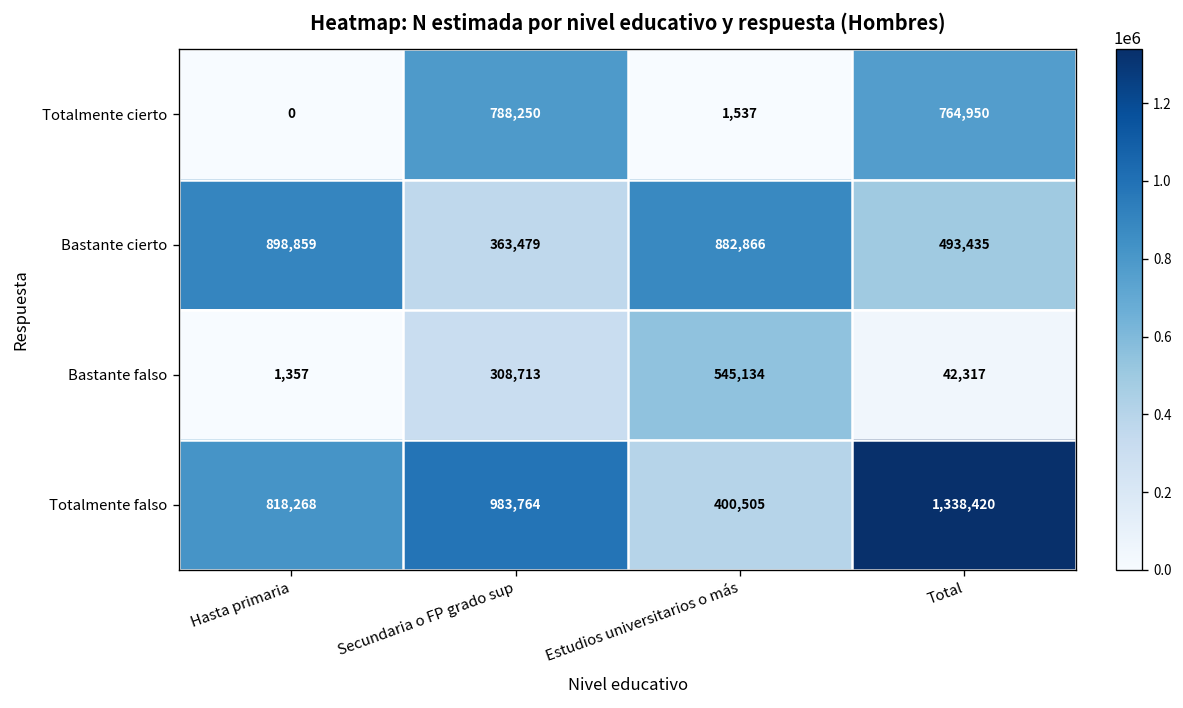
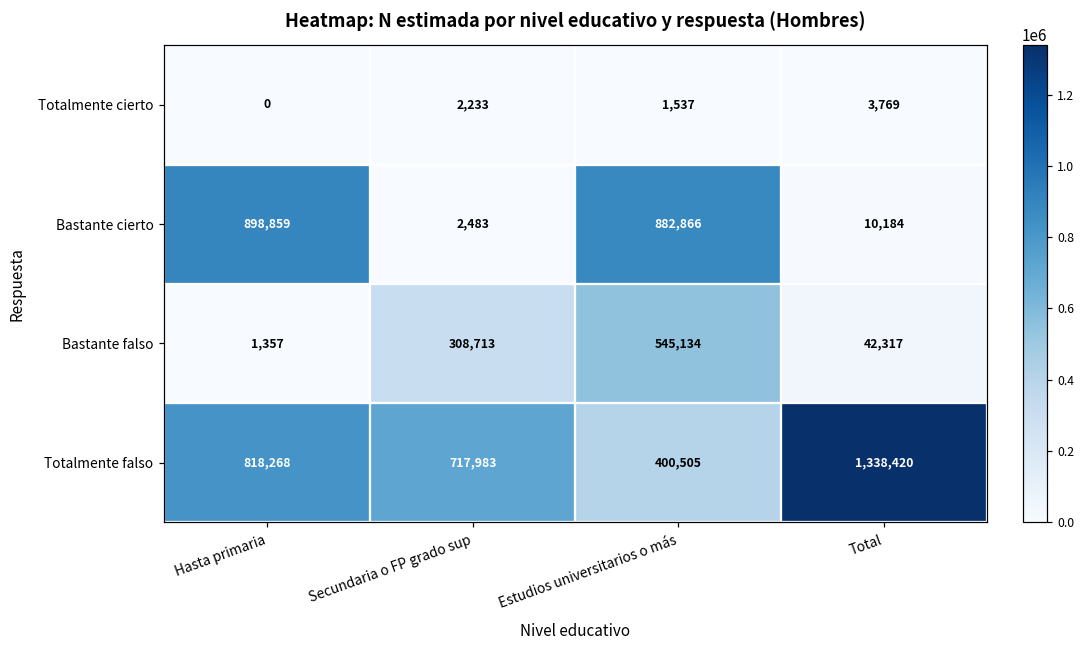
Totalmente cierto, Secundaria o FP grado sup: 788,250 -> 2,233
Totalmente cierto, Total: 764,950 -> 3,769
Bastante cierto, Secundaria o FP grado sup: 363,479 -> 2,483
Bastante cierto, Total: 493,435 -> 10,184
Totalmente falso, Secundaria o FP grado sup: 983,764 -> 717,983
